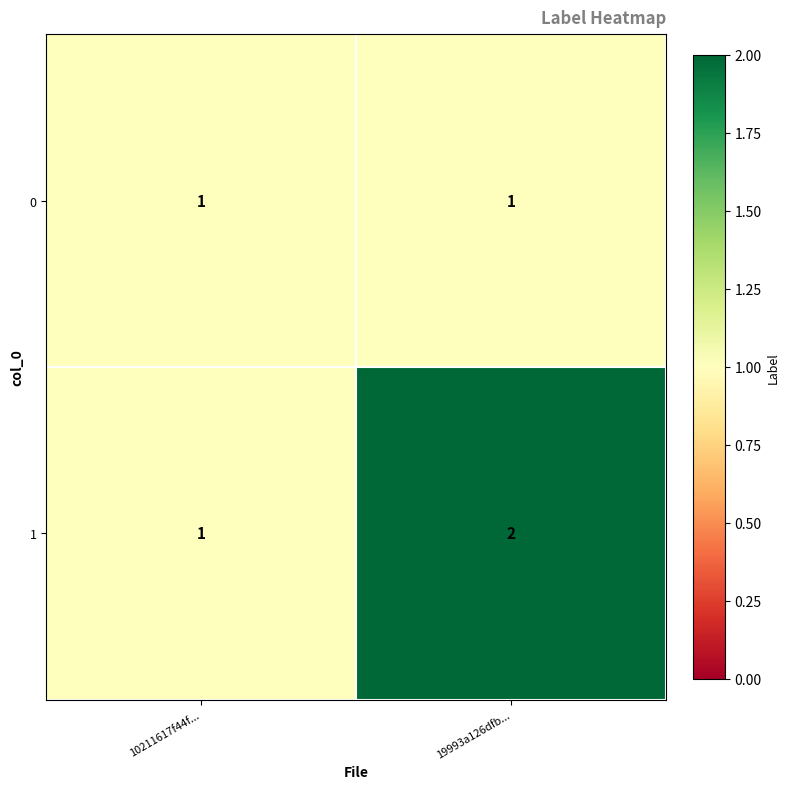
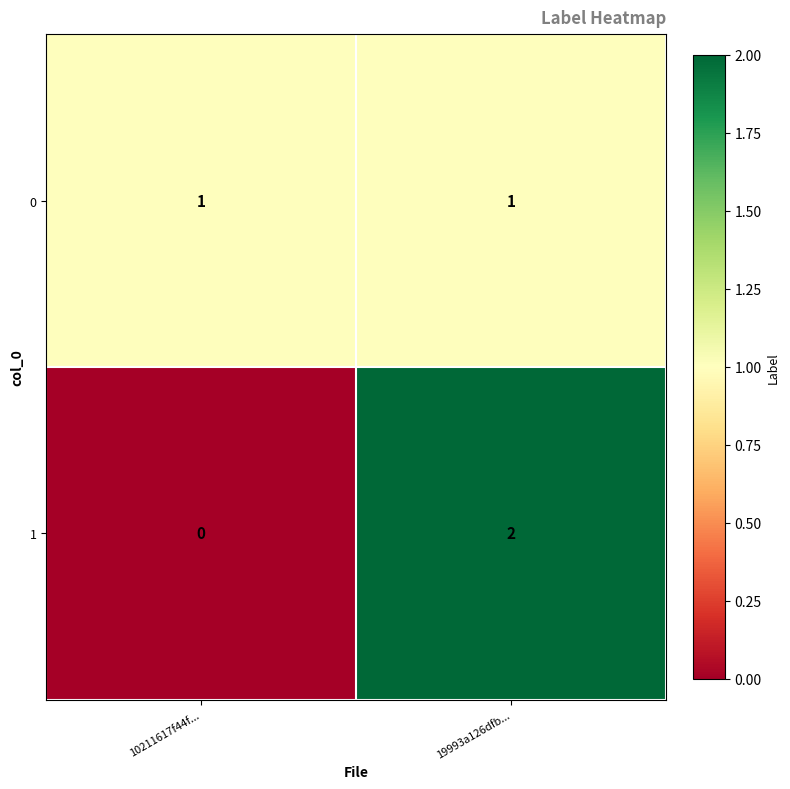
1, 10211617f44f...: 1 -> 0
